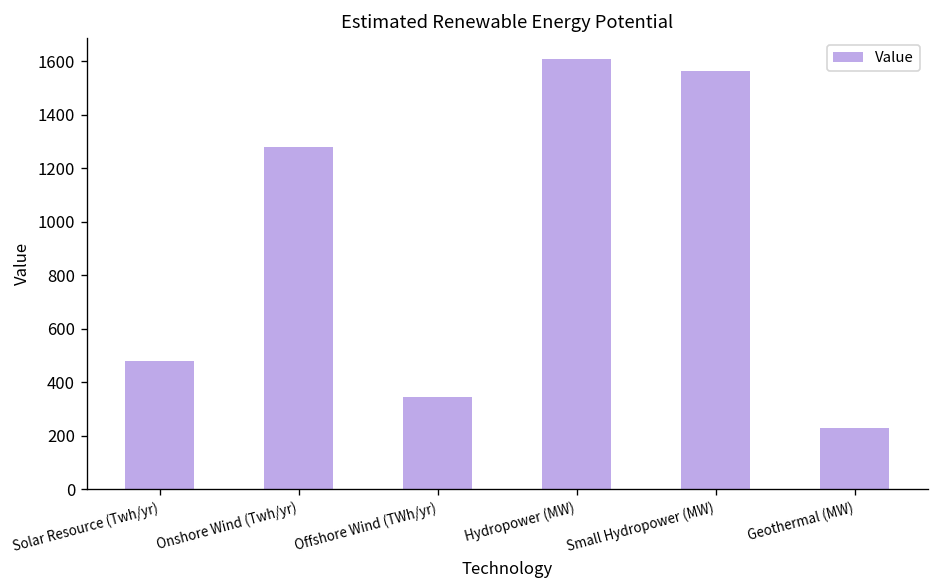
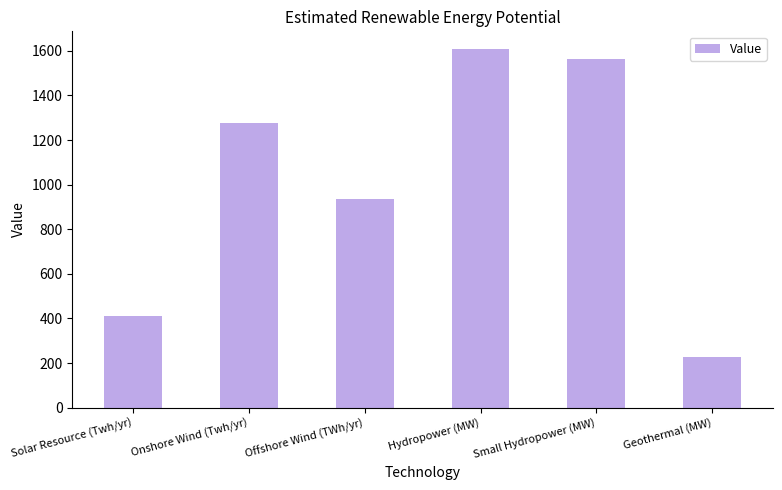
Solar Resource (Twh/yr): 480 -> 410
Offshore Wind (TWh/yr): 350 -> 930
